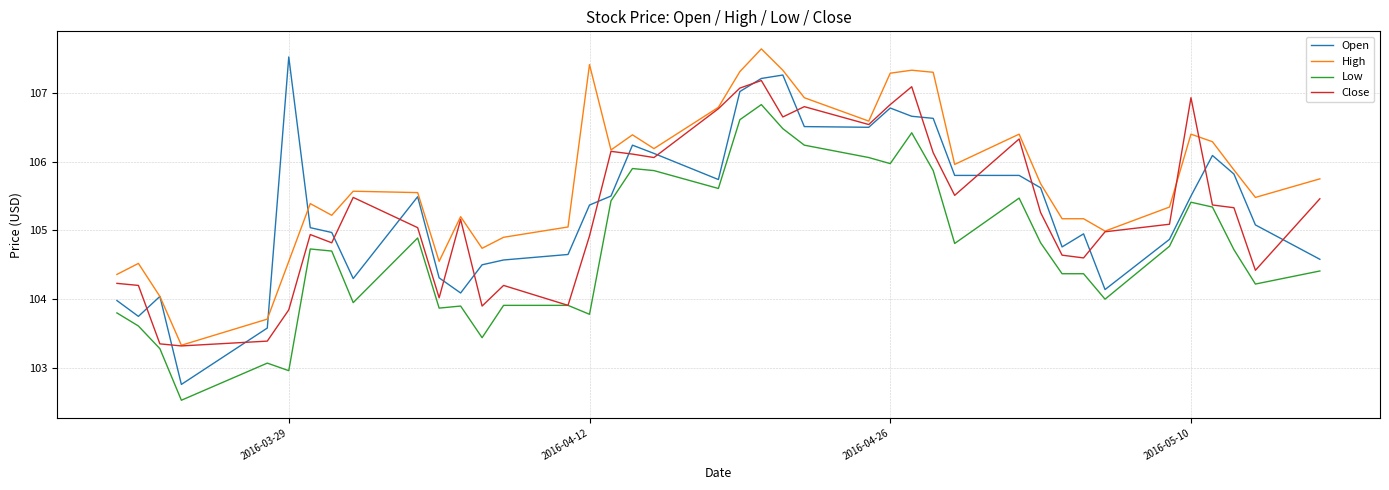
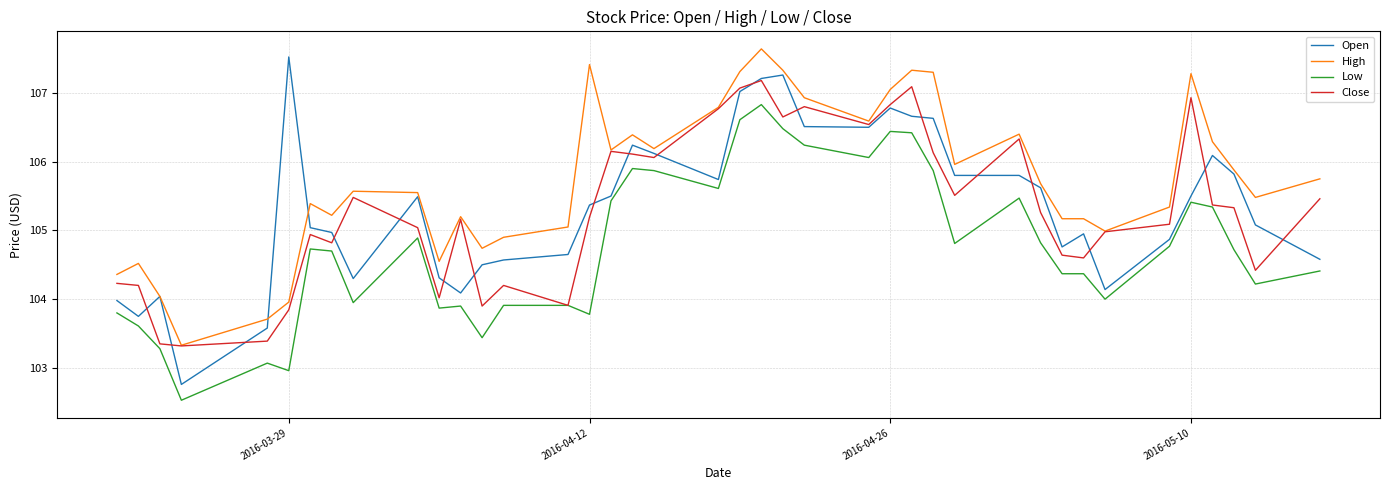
High, 2016-03-29: 104.6 -> 104.0
Close, 2016-04-12: 104.9 -> 105.2
High, 2016-04-26: 107.3 -> 107.1
Low, 2016-04-26: 106.0 -> 106.4
High, 2016-05-10: 106.4 -> 107.3
